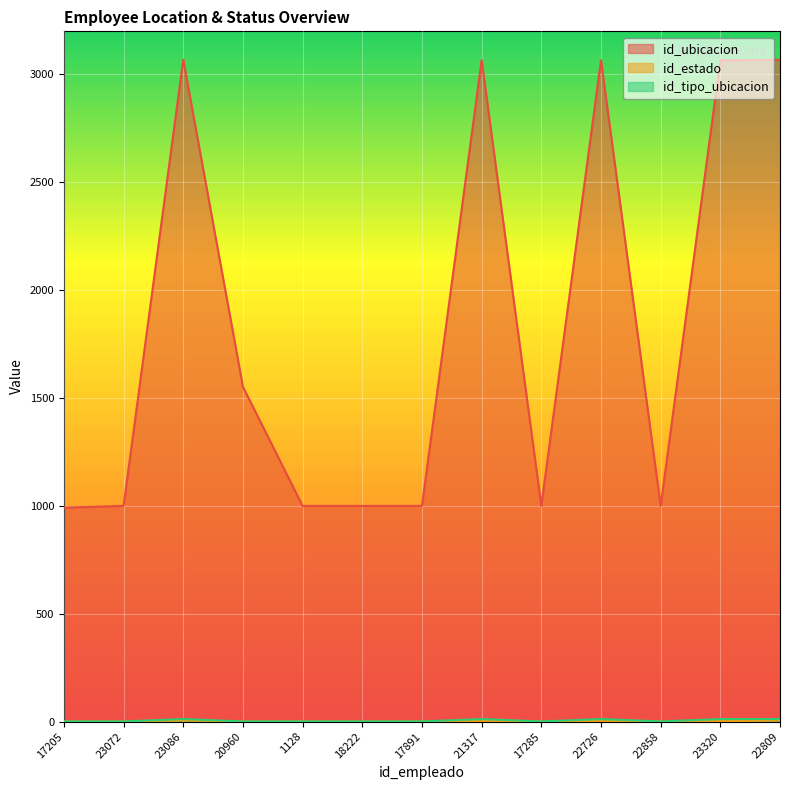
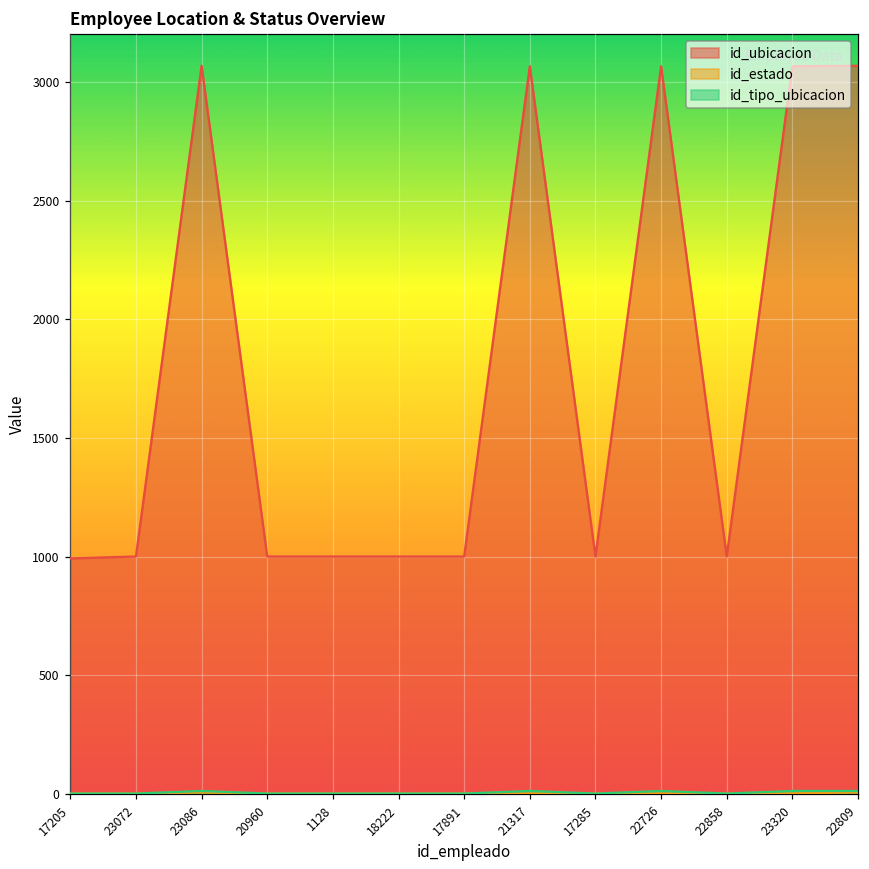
id_ubicacion, 20960: 1550 -> 1000
